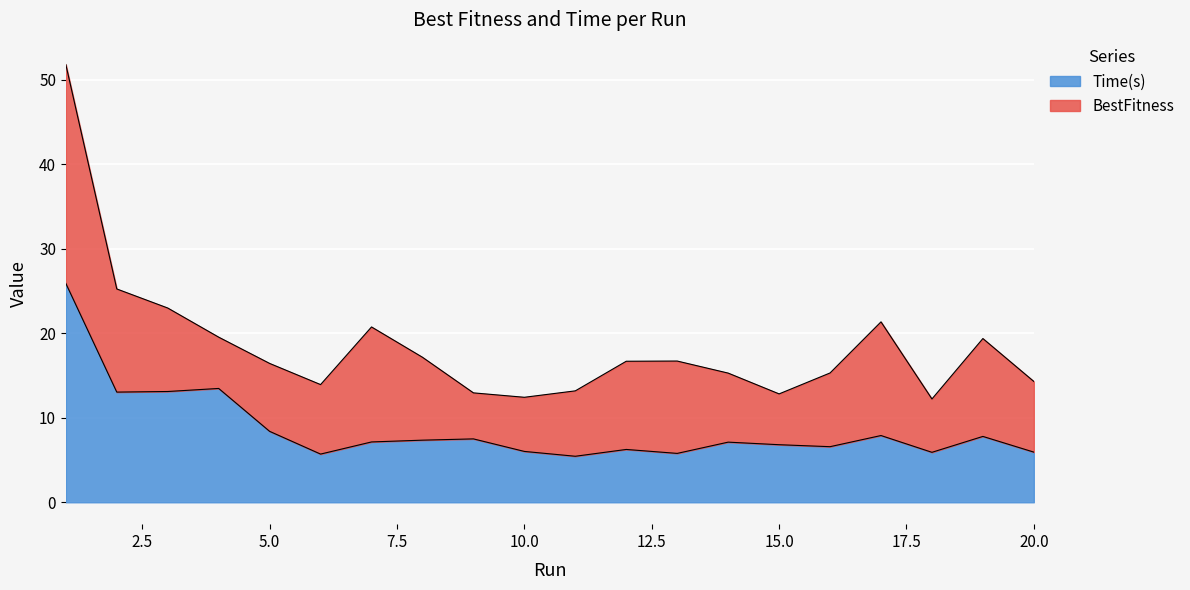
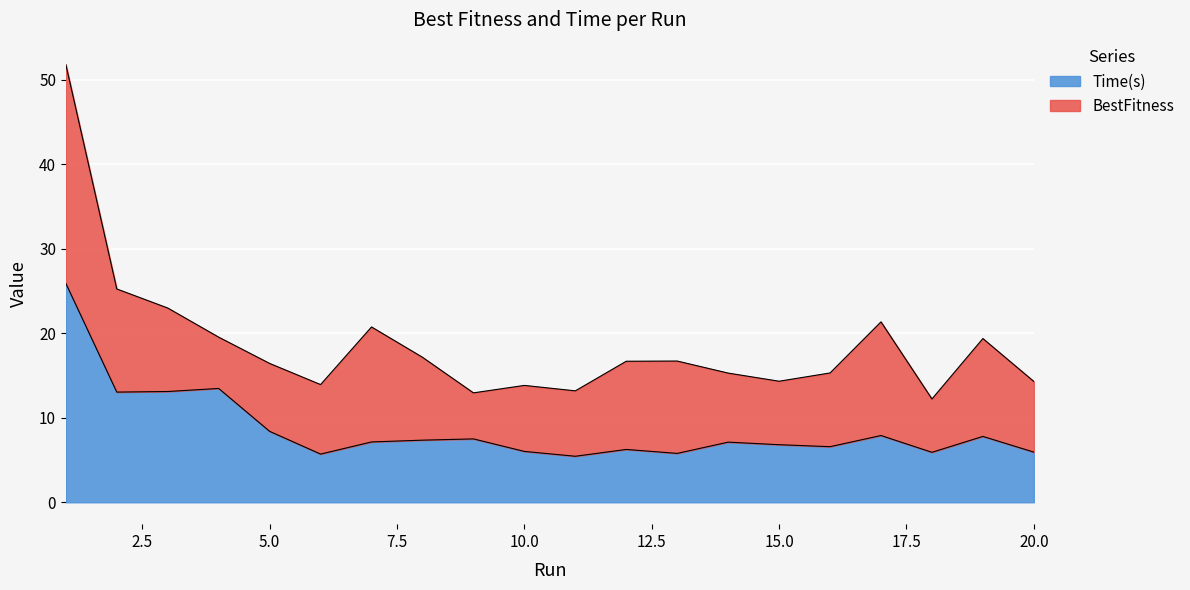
BestFitness, 10.0: 6 -> 8
BestFitness, 15.0: 6 -> 8
